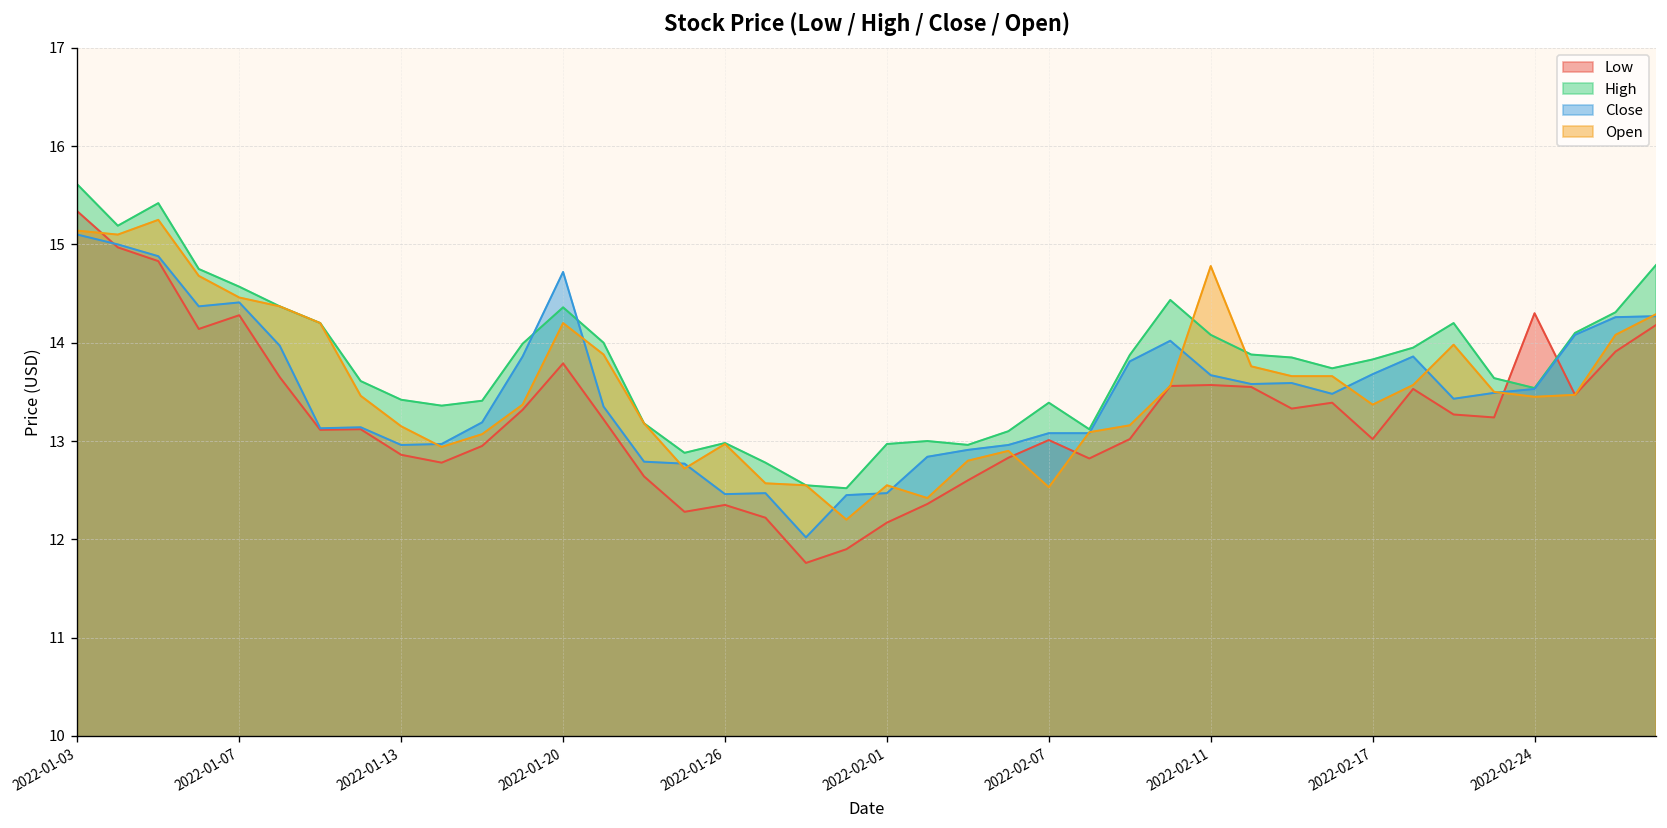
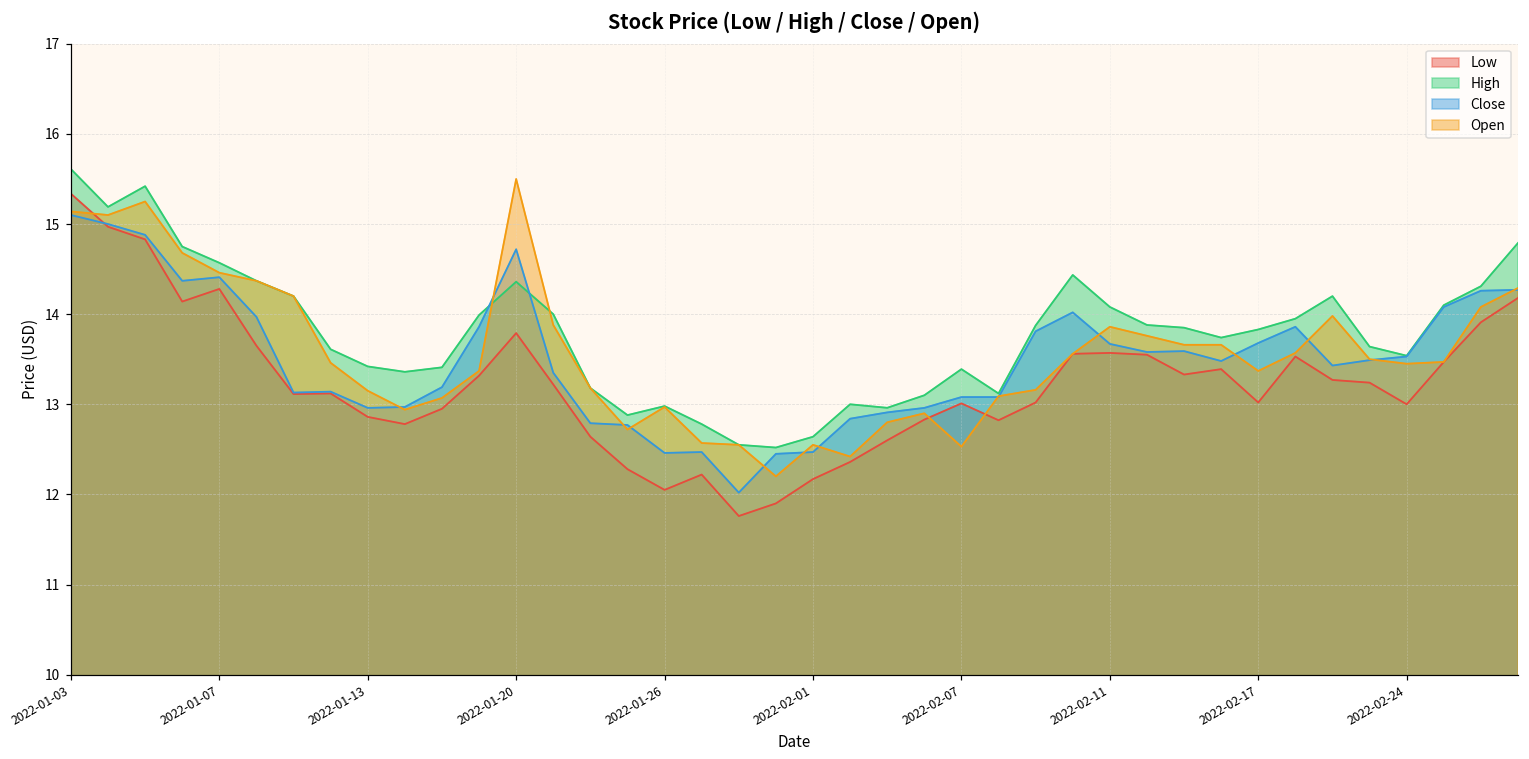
Open, 2022-01-20: 14.2 -> 15.5
Low, 2022-01-26: 12.4 -> 12.1
High, 2022-02-01: 13.0 -> 12.6
Open, 2022-02-11: 14.8 -> 13.9
Low, 2022-02-24: 14.3 -> 13.0
